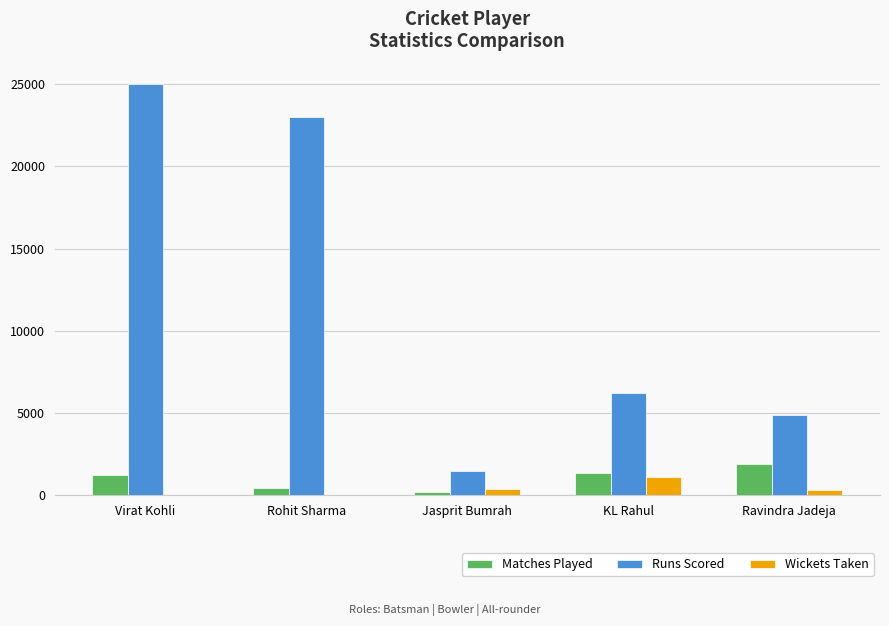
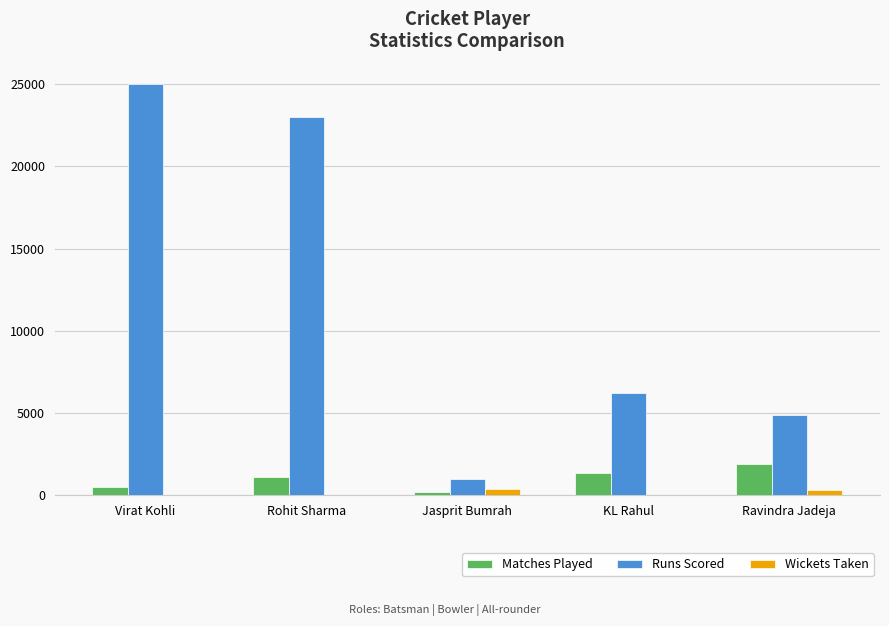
Matches Played, Virat Kohli: 1200 -> 500
Matches Played, Rohit Sharma: 500 -> 1100
Runs Scored, Jasprit Bumrah: 1500 -> 1000
Wickets Taken, KL Rahul: 1100 -> 0
